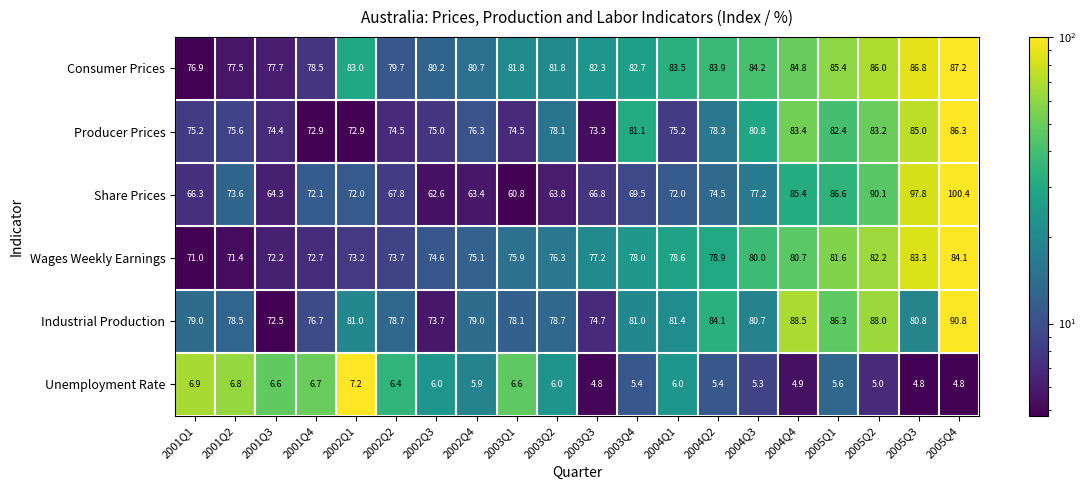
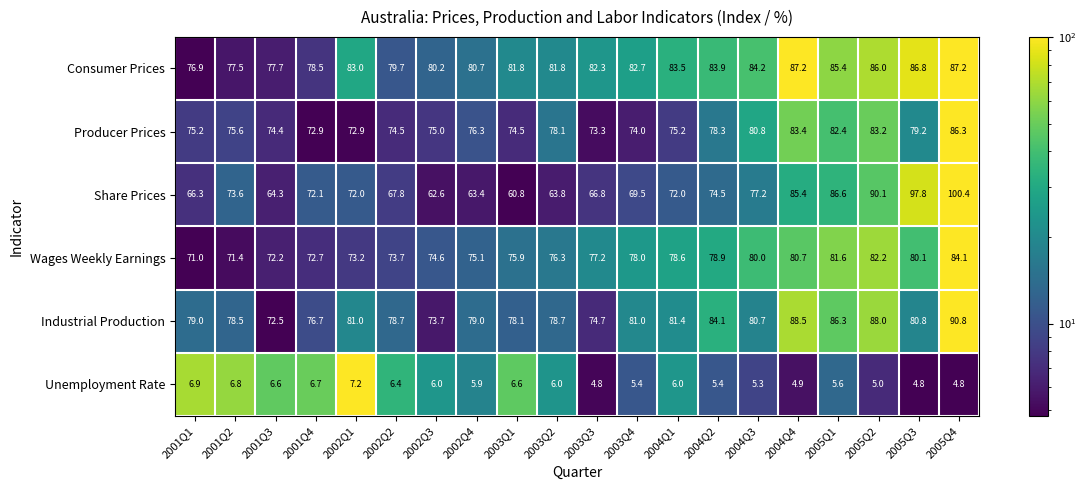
Consumer Prices, 2004Q4: 84.8 -> 87.2
Producer Prices, 2003Q4: 81.1 -> 74.0
Producer Prices, 2005Q3: 85.0 -> 79.2
Wages Weekly Earnings, 2005Q3: 83.3 -> 80.1
